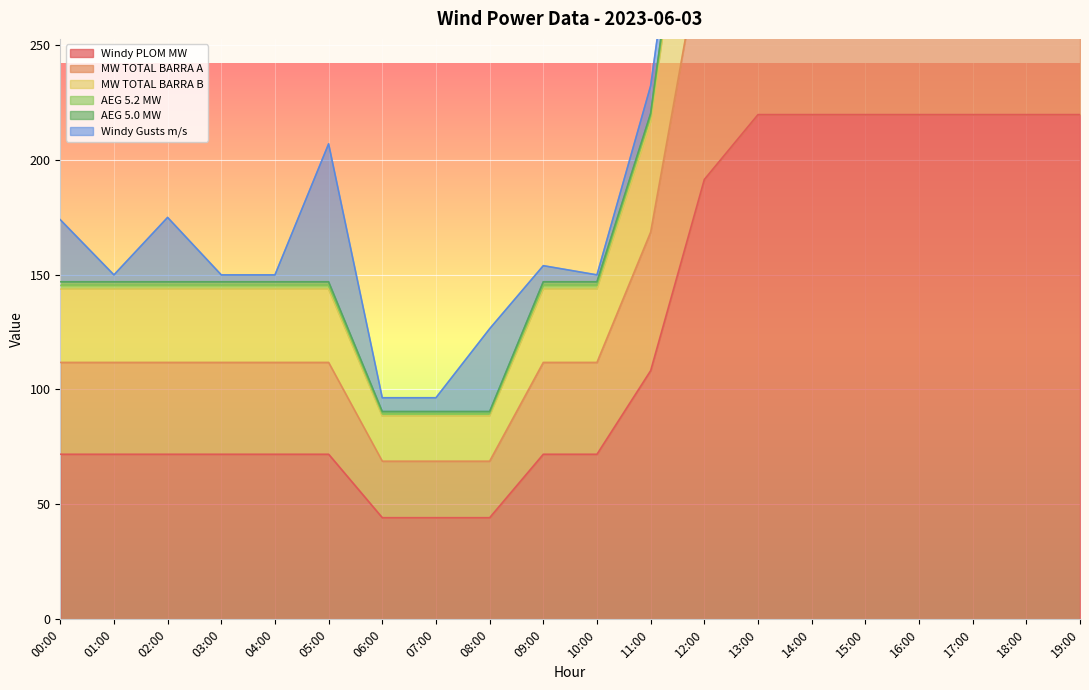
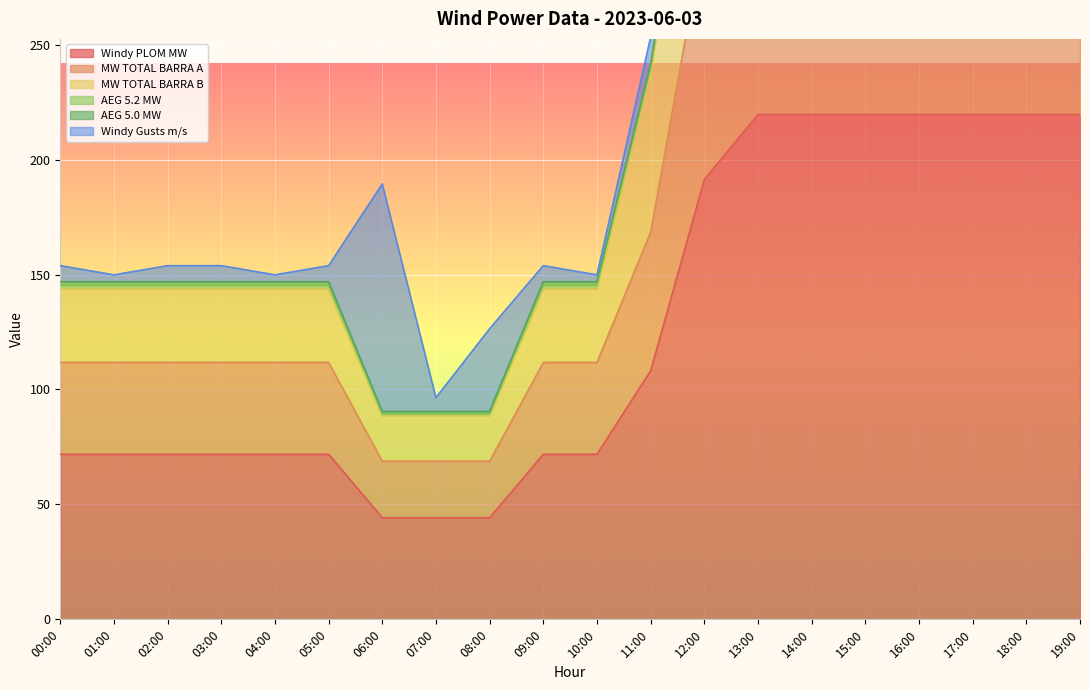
Windy Gusts m/s, 00:00: 27 -> 7
Windy Gusts m/s, 02:00: 28 -> 7
Windy Gusts m/s, 03:00: 3 -> 7
Windy Gusts m/s, 05:00: 60 -> 7
Windy Gusts m/s, 06:00: 6 -> 99
MW TOTAL BARRA B, 11:00: 48 -> 69
